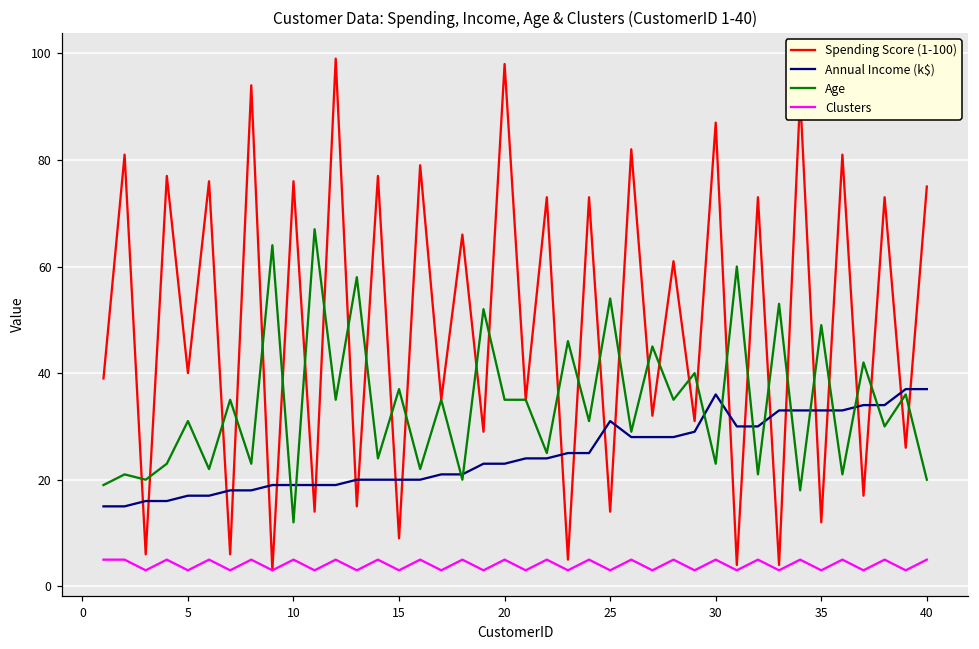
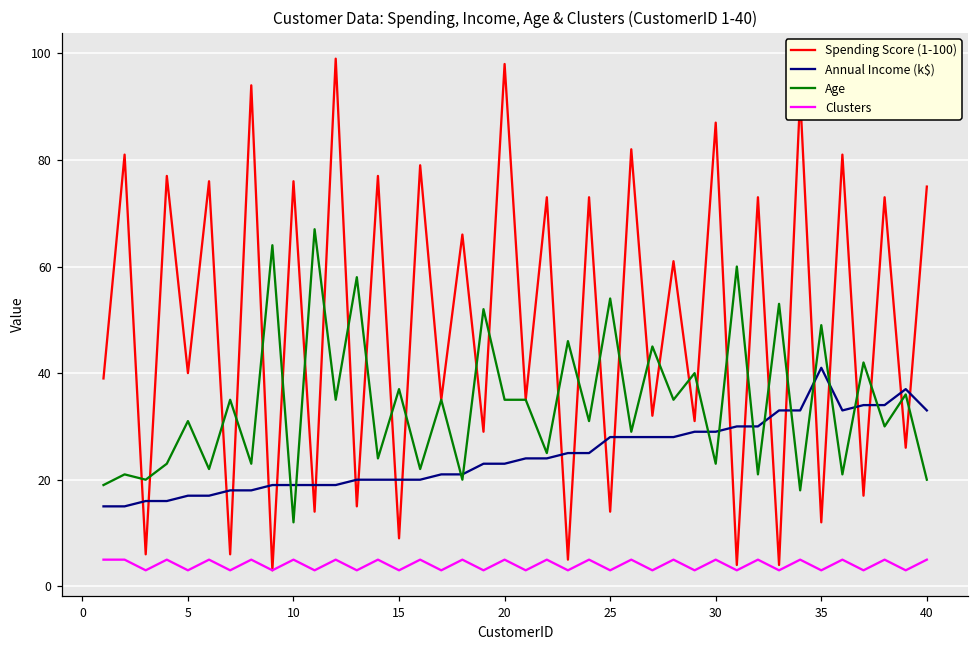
Annual Income (k$), 25: 31 -> 28
Annual Income (k$), 30: 36 -> 29
Annual Income (k$), 35: 33 -> 41
Annual Income (k$), 40: 37 -> 33
